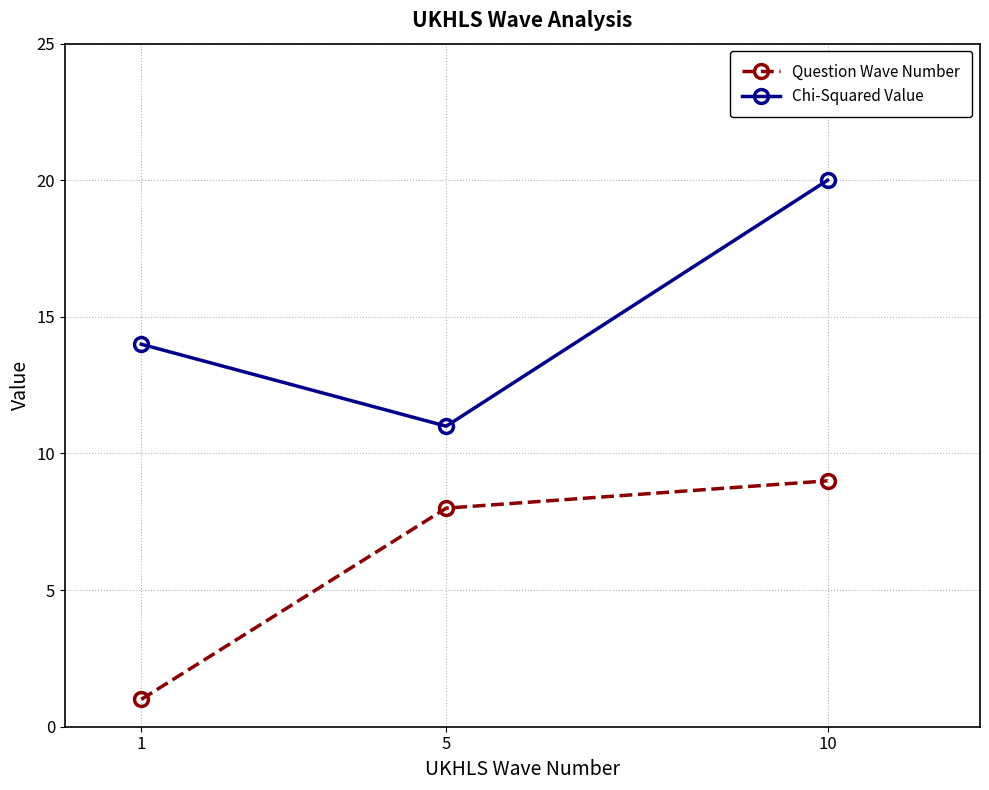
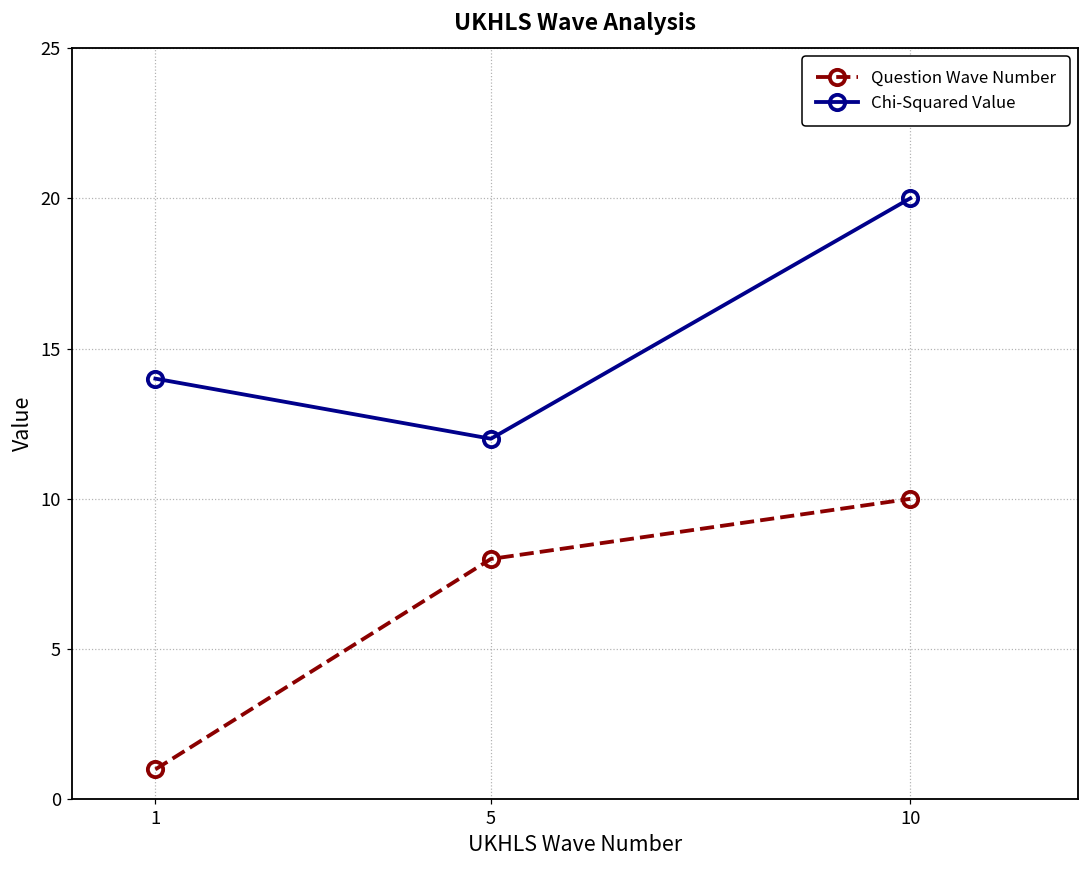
Chi-Squared Value, 5: 11 -> 12
Question Wave Number, 10: 9 -> 10
